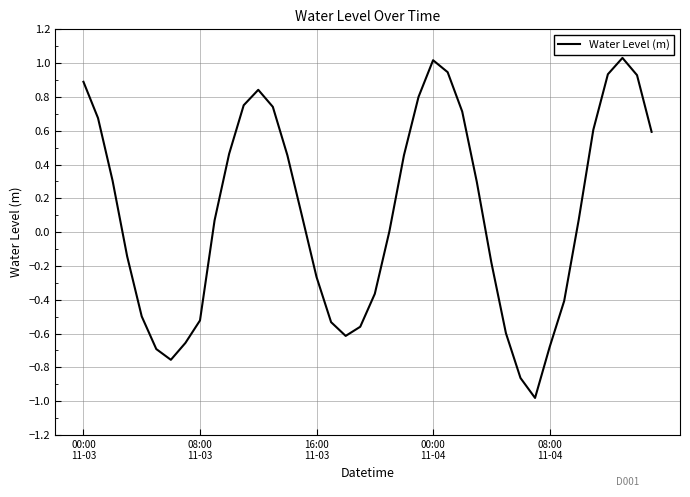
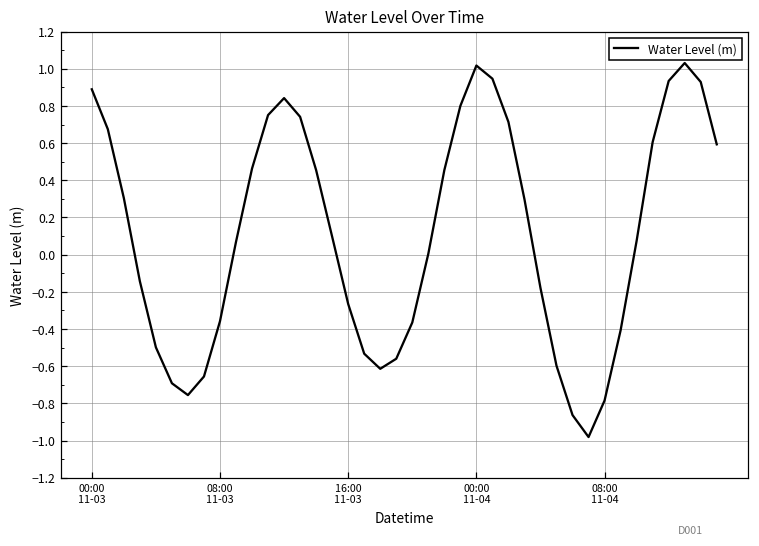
08:00 11-03: -0.52 -> -0.36
08:00 11-04: -0.68 -> -0.78
